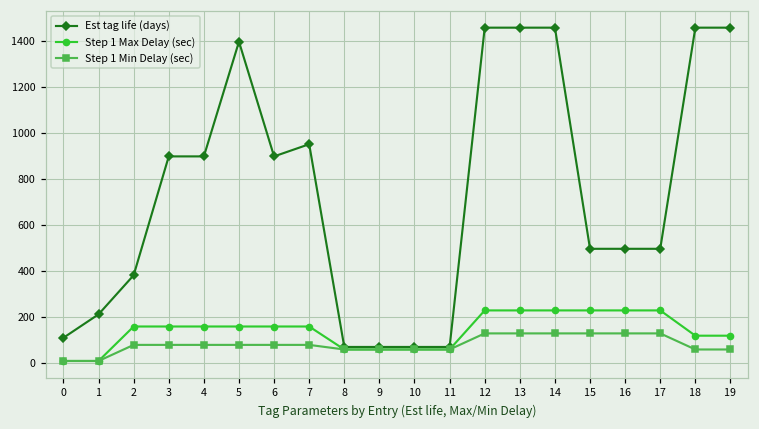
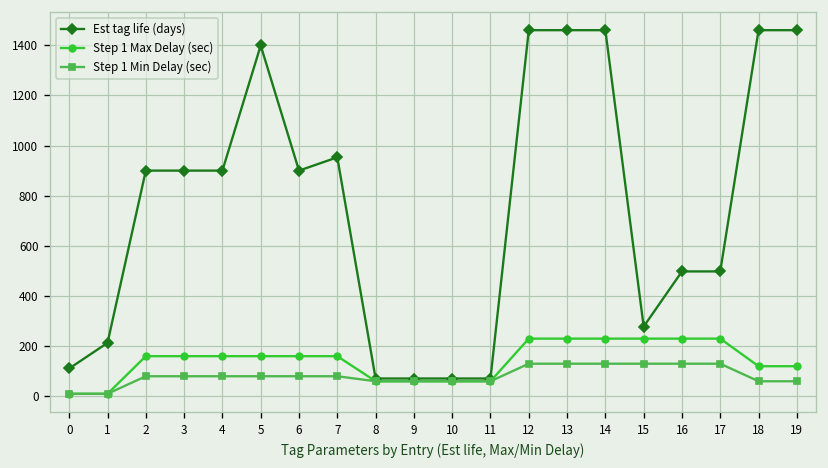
Est tag life (days), 2: 380 -> 900
Est tag life (days), 15: 500 -> 280
